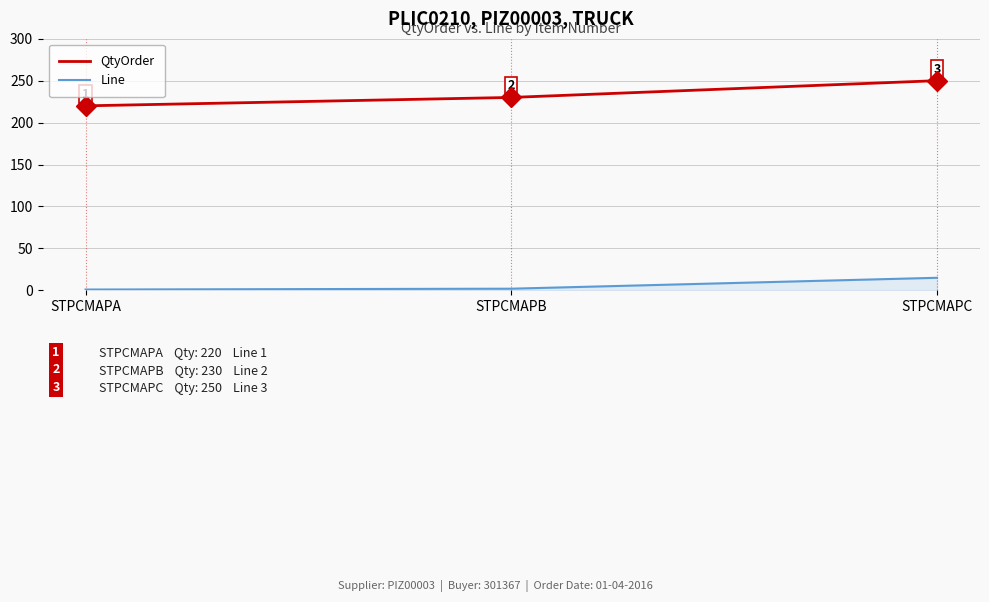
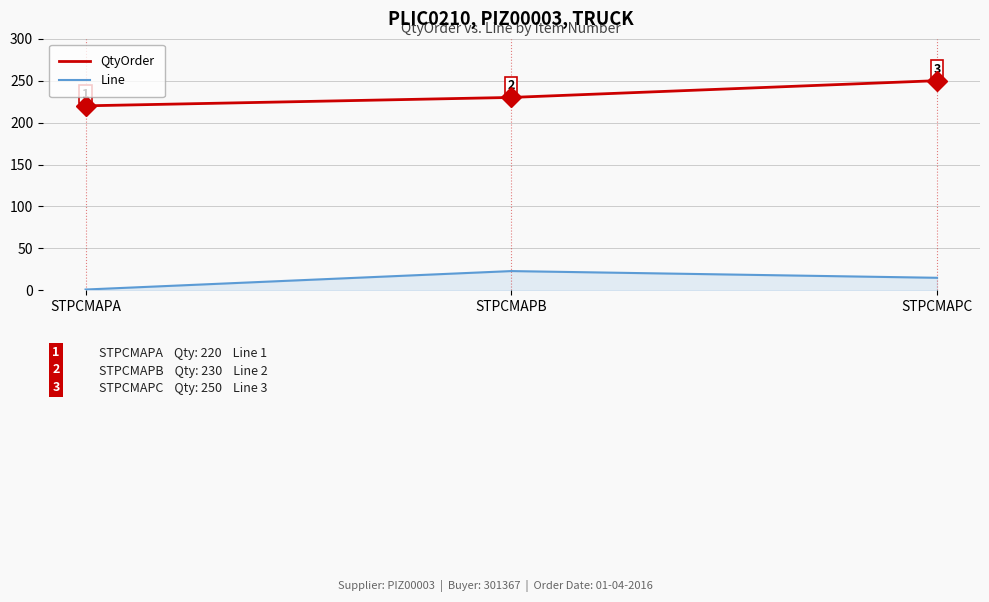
Line, STPCMAPB: 0 -> 20
